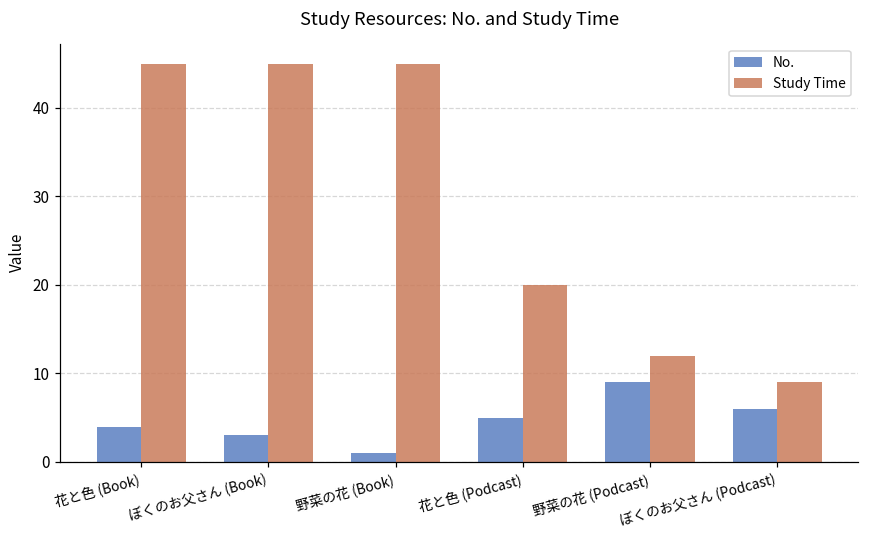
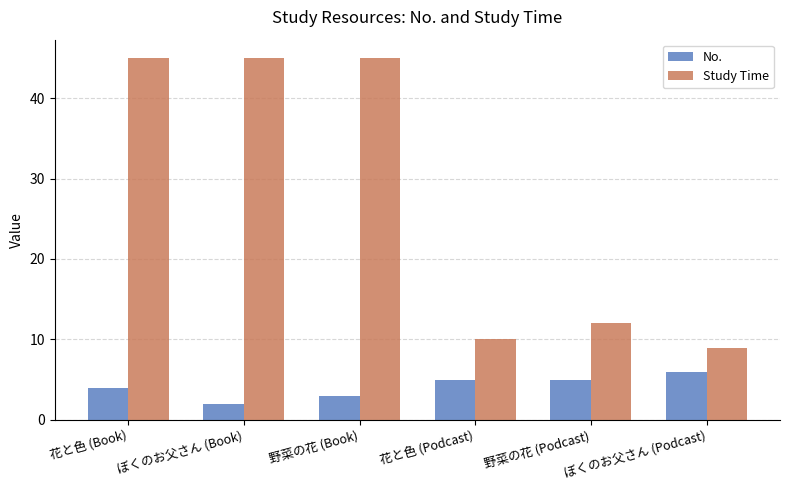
No., ぼくのお父さん (Book): 3 -> 2
No., 野菜の花 (Book): 1 -> 3
Study Time, 花と色 (Podcast): 20 -> 10
No., 野菜の花 (Podcast): 9 -> 5
